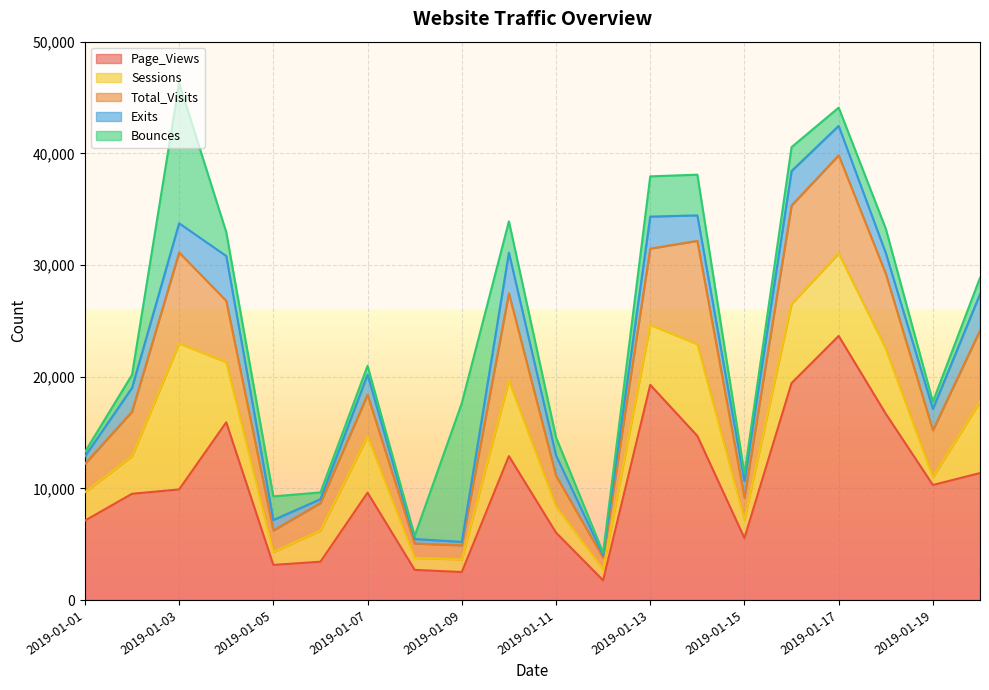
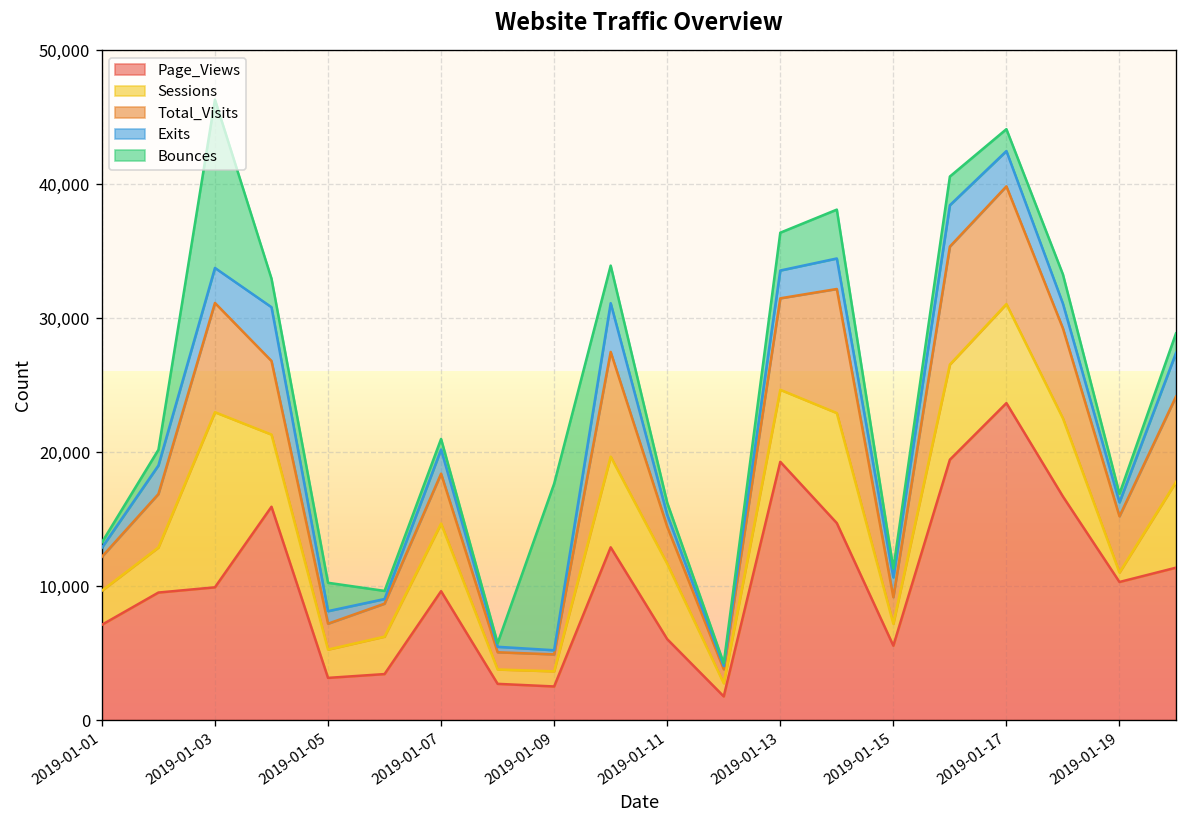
Sessions, 2019-01-05: 1,200 -> 2,100
Sessions, 2019-01-11: 2,300 -> 5,600
Exits, 2019-01-11: 1,800 -> 900
Bounces, 2019-01-11: 1,600 -> 900
Exits, 2019-01-13: 2,900 -> 2,100
Bounces, 2019-01-13: 3,600 -> 2,800
Exits, 2019-01-19: 1,900 -> 1,000
